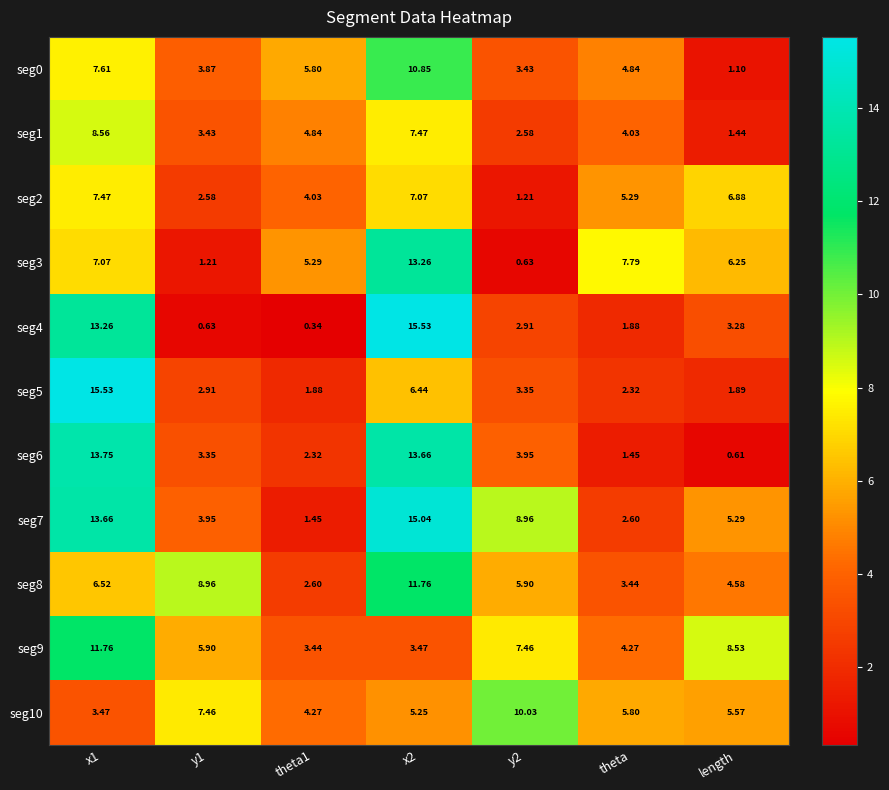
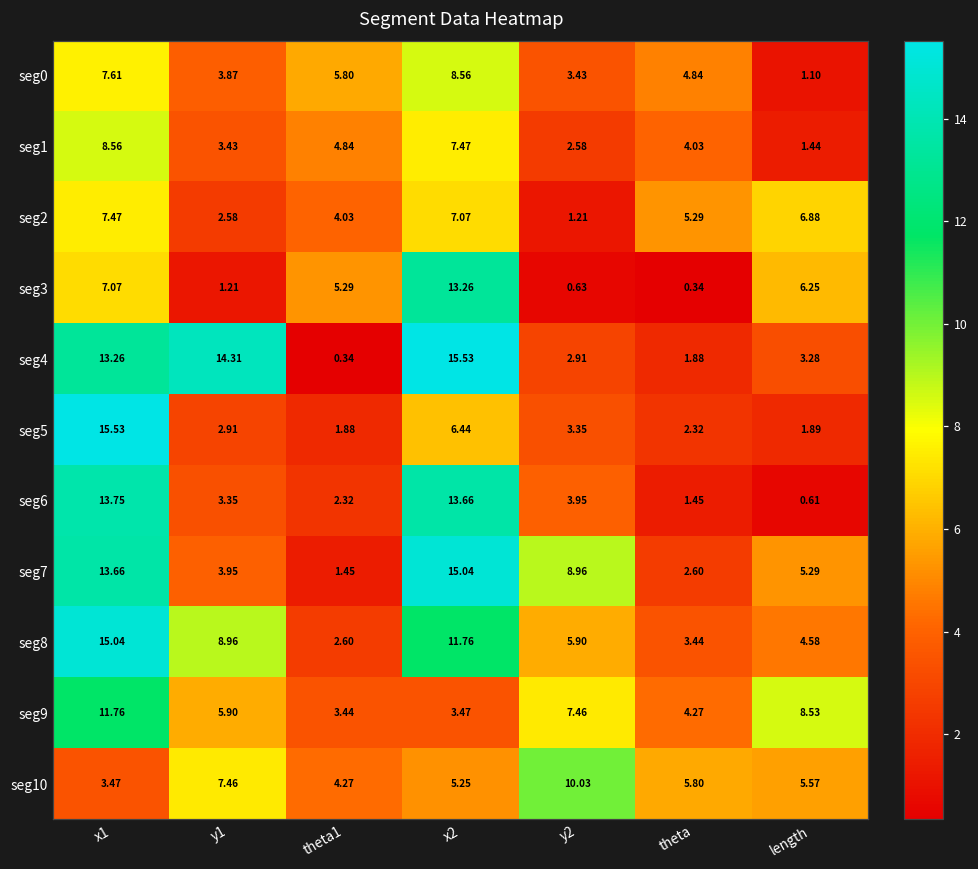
seg0, x2: 10.85 -> 8.56
seg3, theta: 7.79 -> 0.34
seg4, y1: 0.63 -> 14.31
seg8, x1: 6.52 -> 15.04
